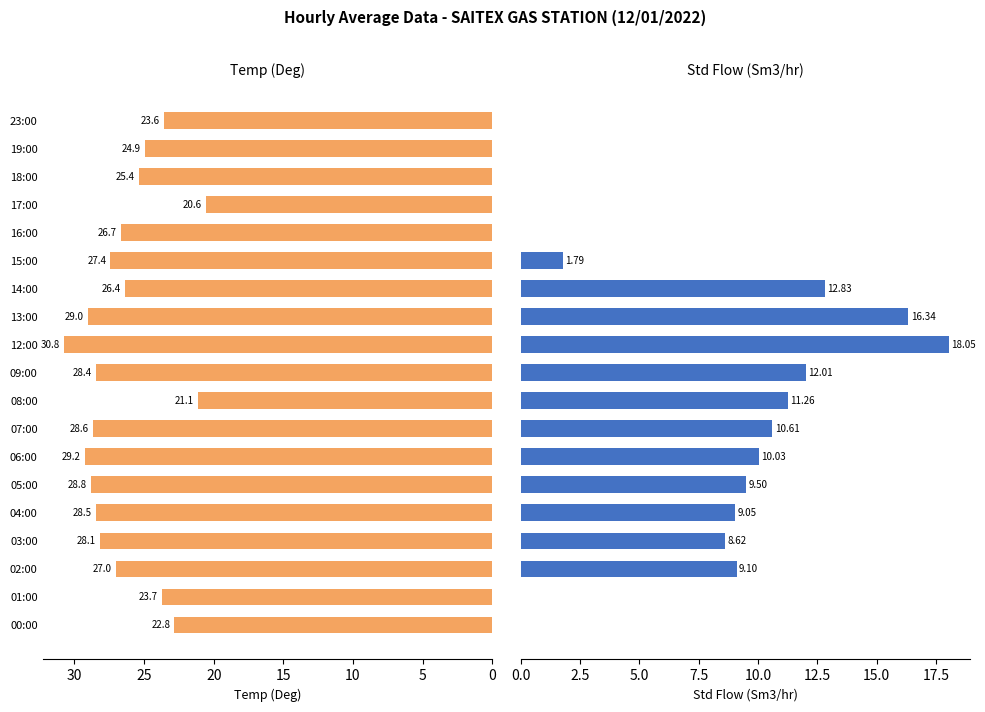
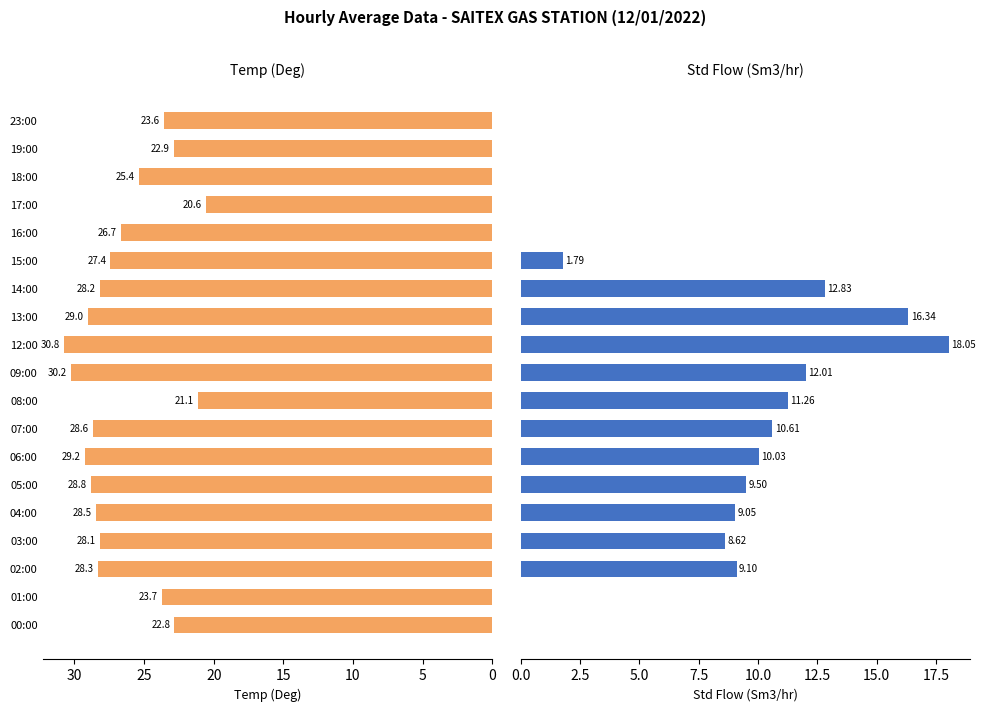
Temp (Deg), 19:00: 24.9 -> 22.9
Temp (Deg), 14:00: 26.4 -> 28.2
Temp (Deg), 09:00: 28.4 -> 30.2
Temp (Deg), 02:00: 27.0 -> 28.3
